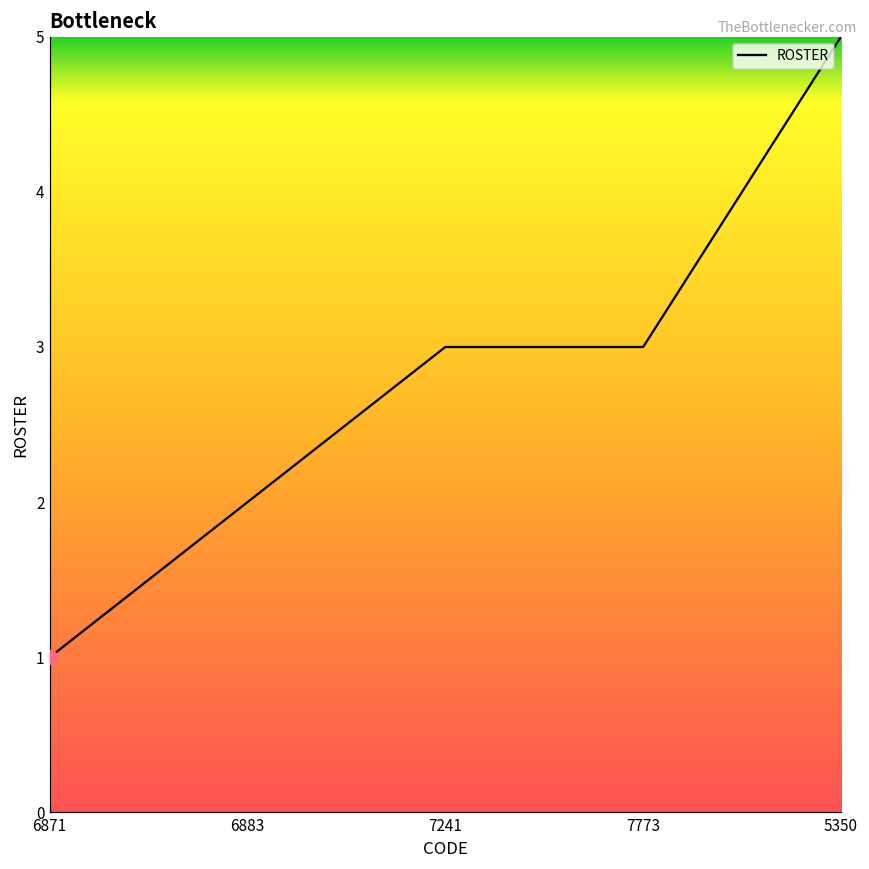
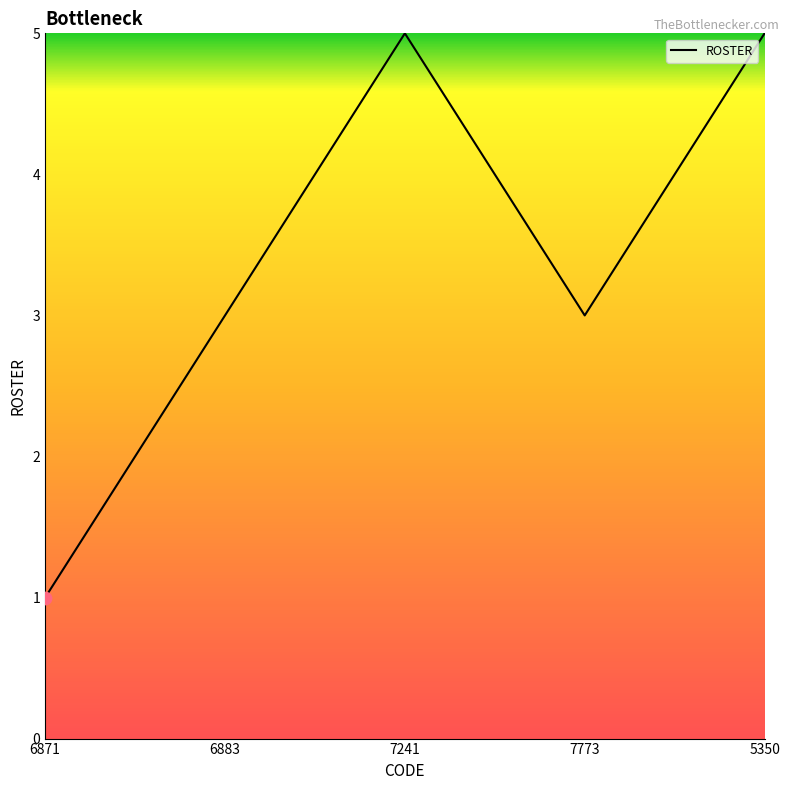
ROSTER, 6883: 2 -> 3
ROSTER, 7241: 3 -> 5
